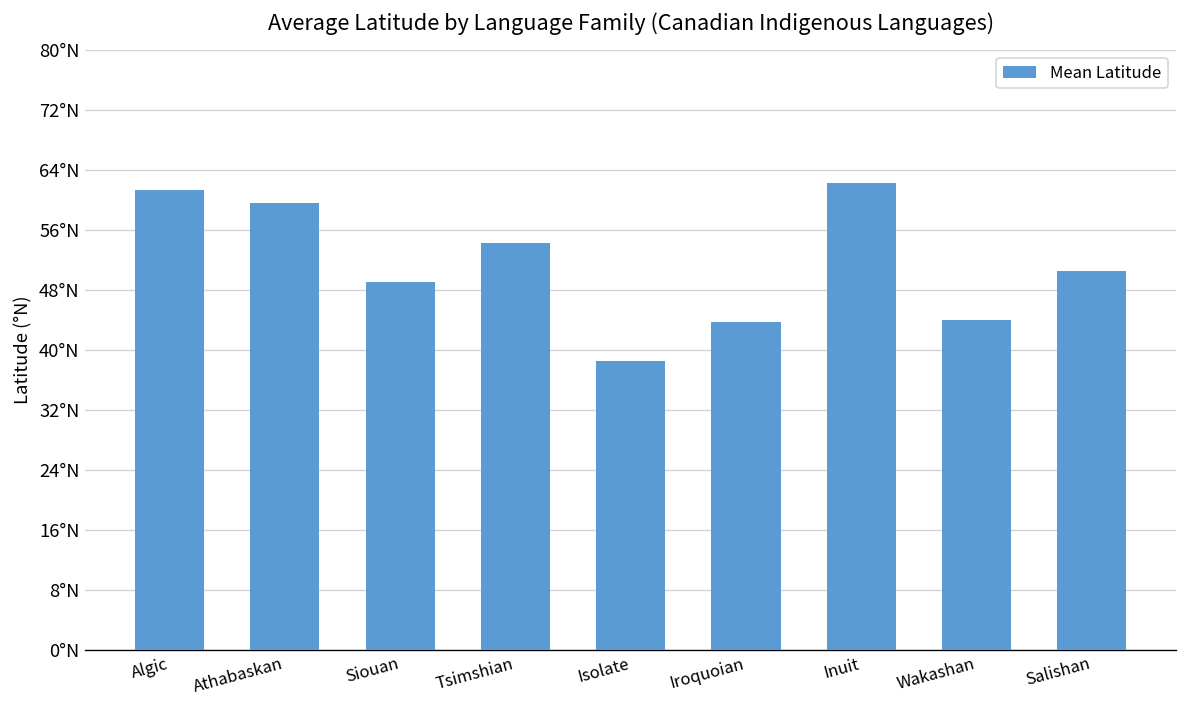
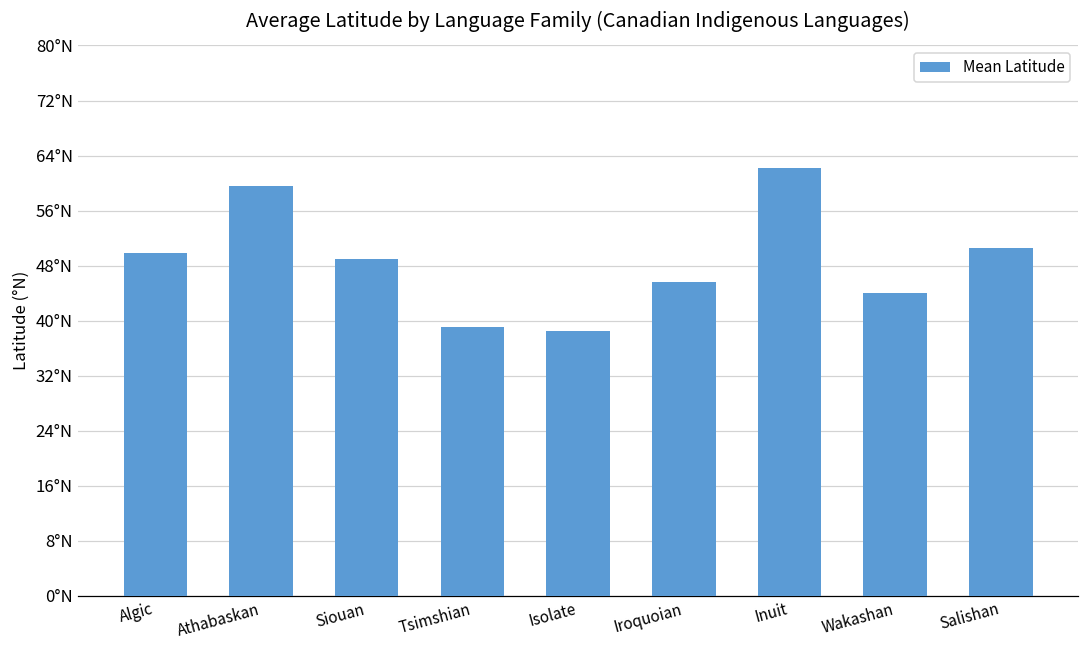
Algic: 61°N -> 50°N
Tsimshian: 54°N -> 39°N
Iroquoian: 44°N -> 46°N
